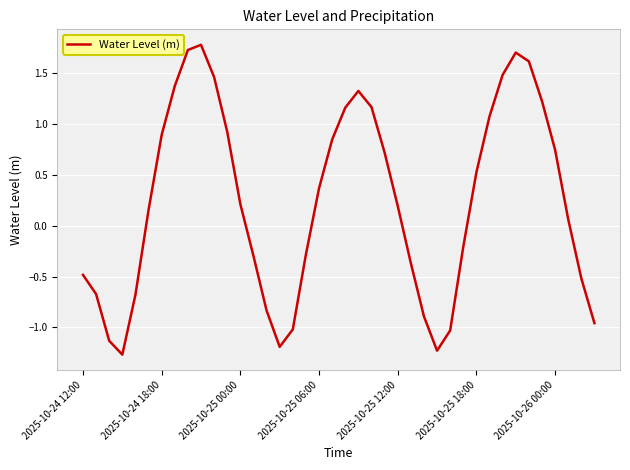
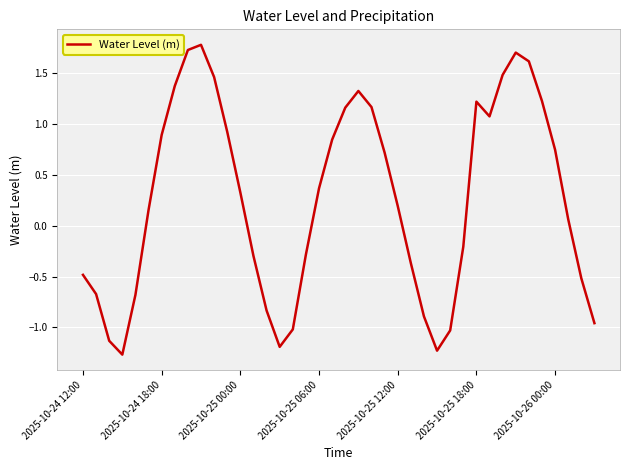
2025-10-25 00:00: 0.21 -> 0.33
2025-10-25 18:00: 0.53 -> 1.22
